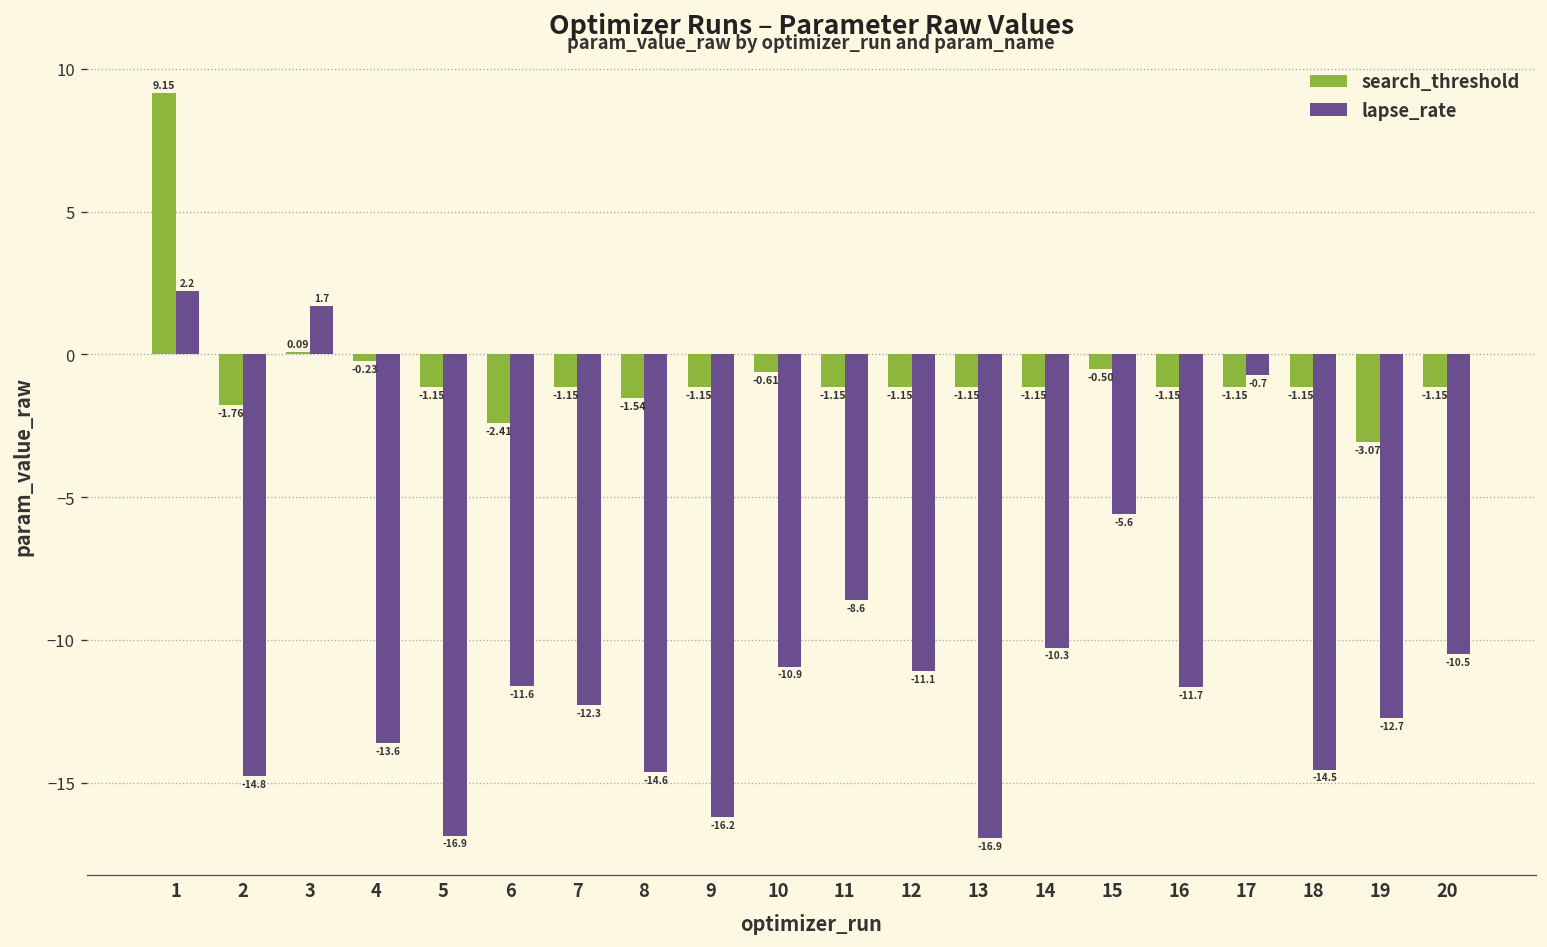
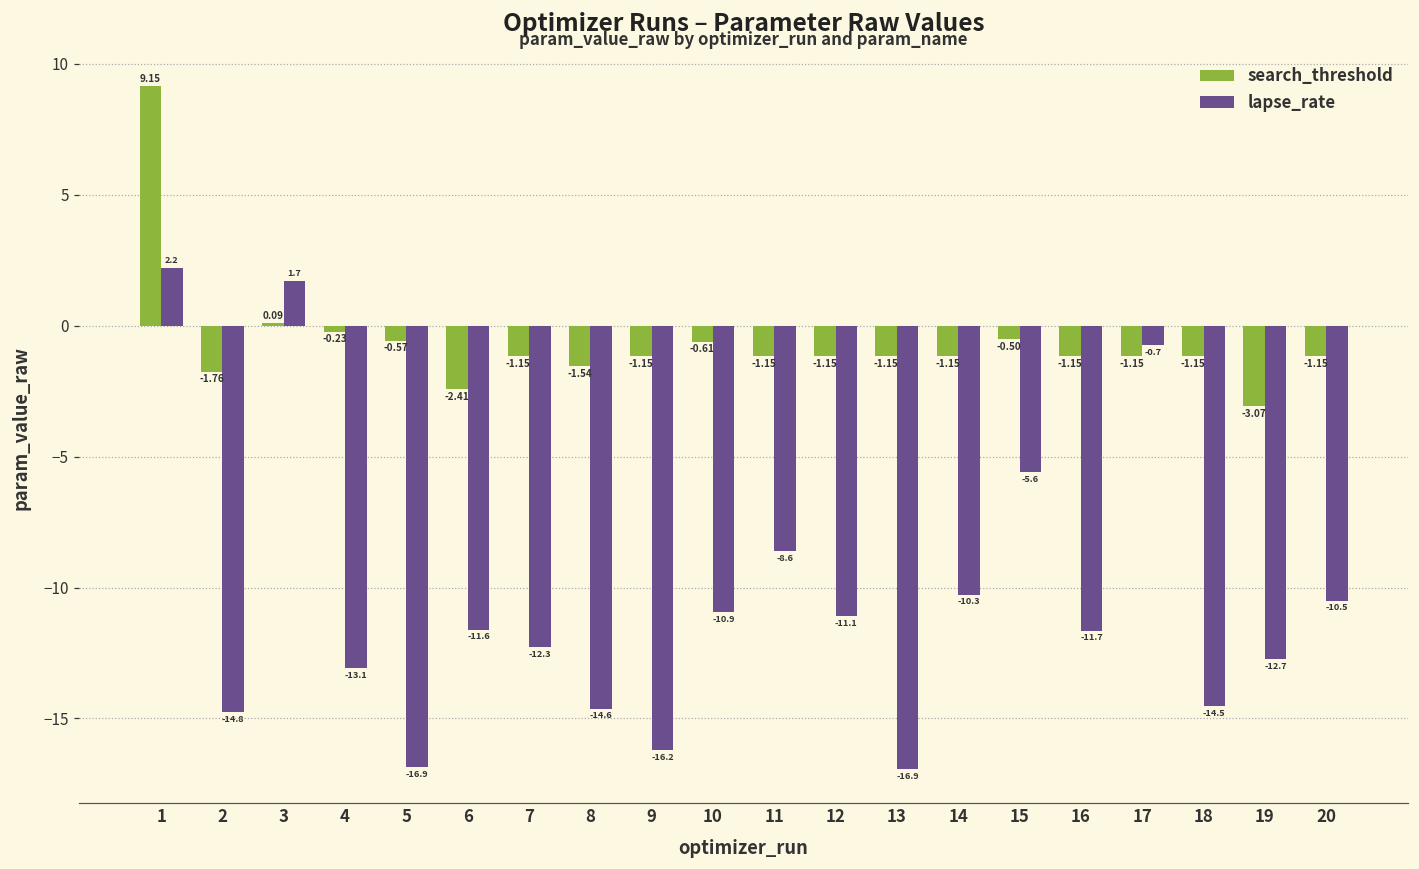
lapse_rate, 4: -13.6 -> -13.1
search_threshold, 5: -1.15 -> -0.57
